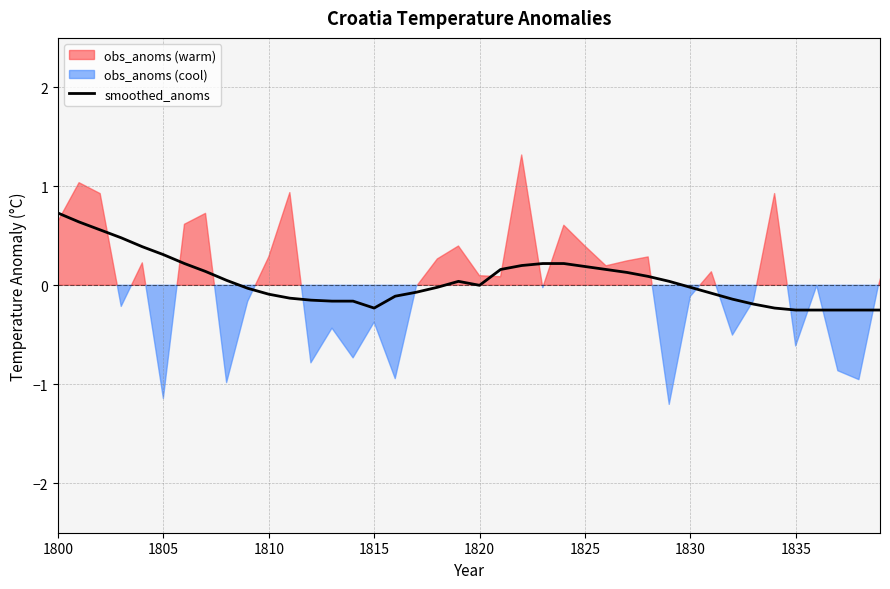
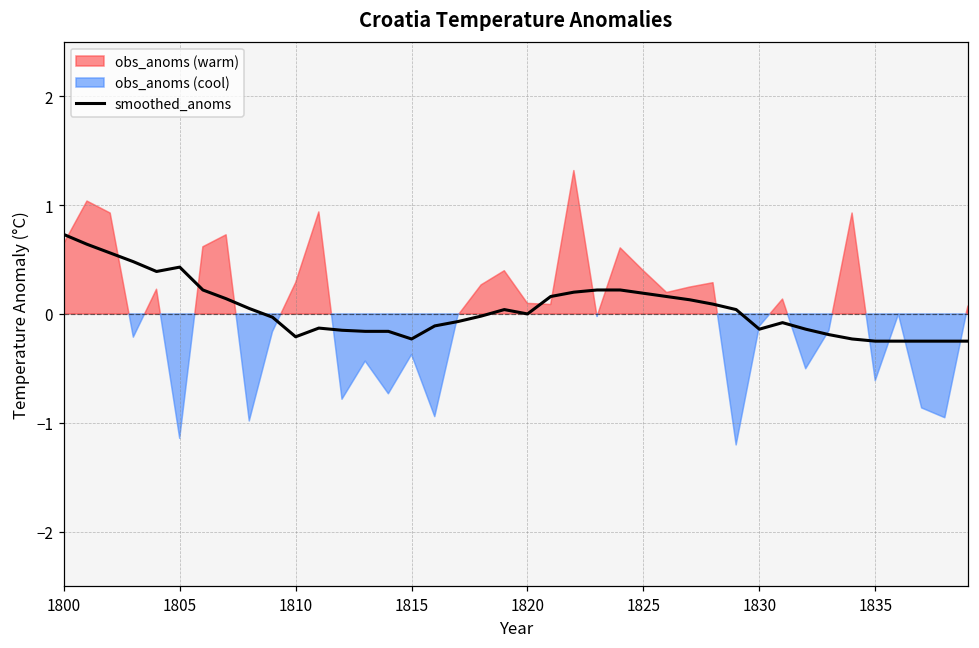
1805: 0.3 -> 0.4
1810: -0.1 -> -0.2
1830: 0.0 -> -0.1
